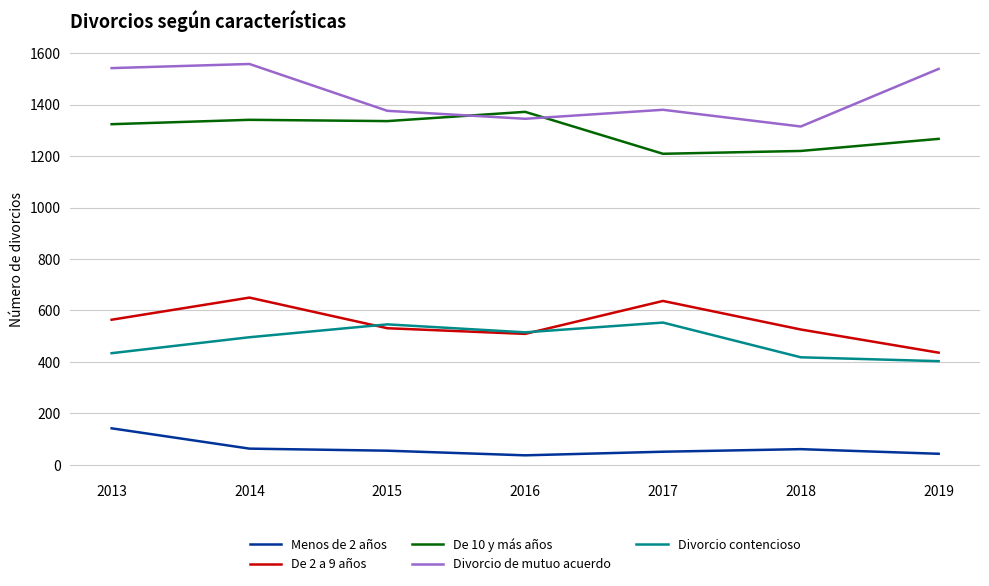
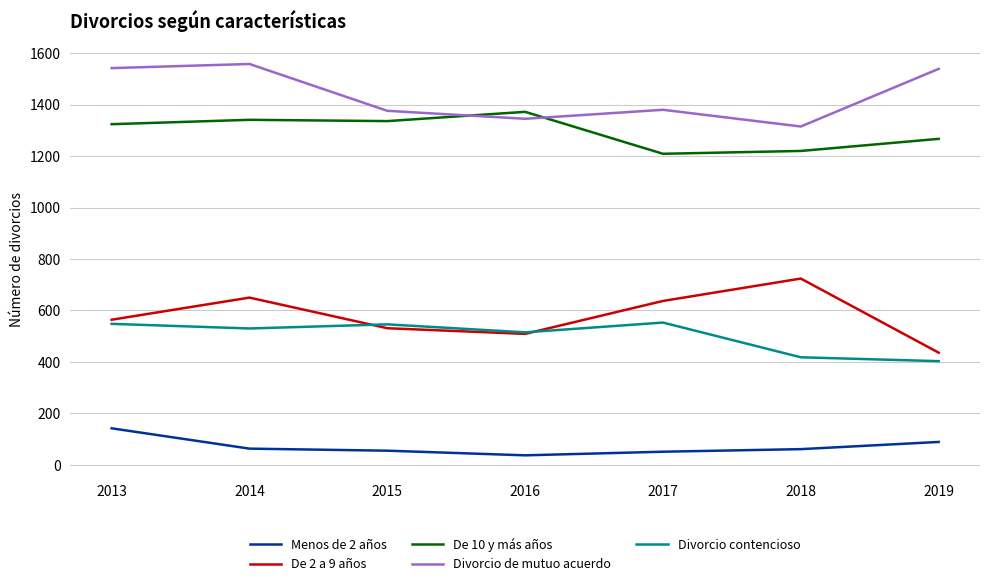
Divorcio contencioso, 2013: 430 -> 550
Divorcio contencioso, 2014: 500 -> 530
De 2 a 9 años, 2018: 530 -> 720
Menos de 2 años, 2019: 40 -> 90
